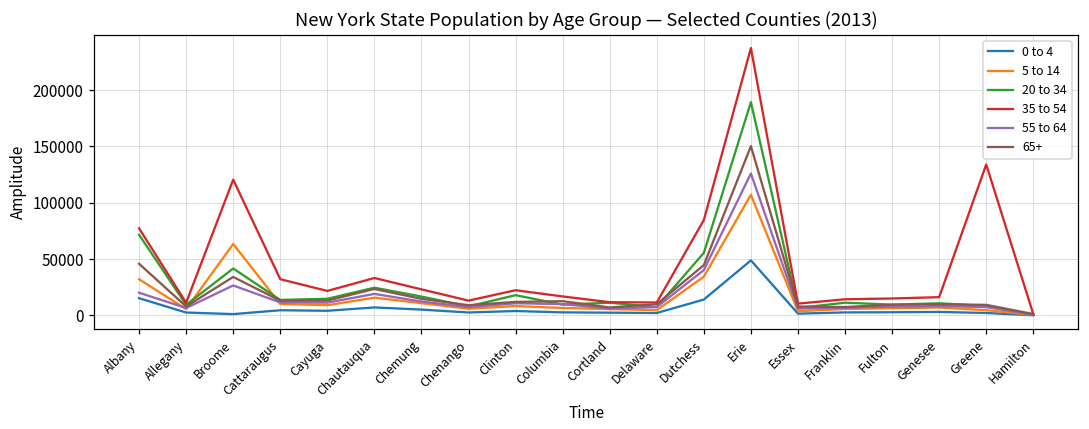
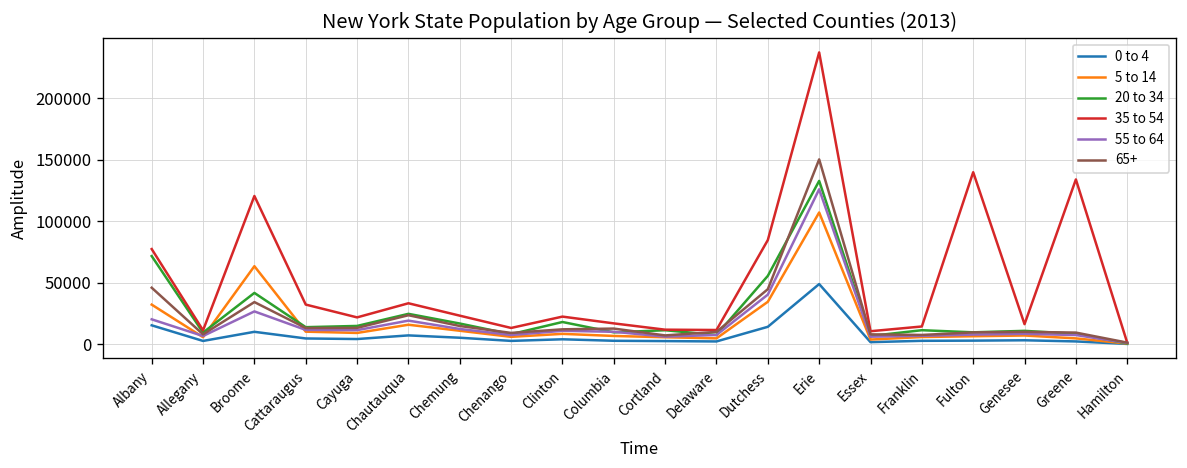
0 to 4, Broome: 1000 -> 10000
20 to 34, Erie: 189000 -> 133000
35 to 54, Fulton: 15000 -> 140000
